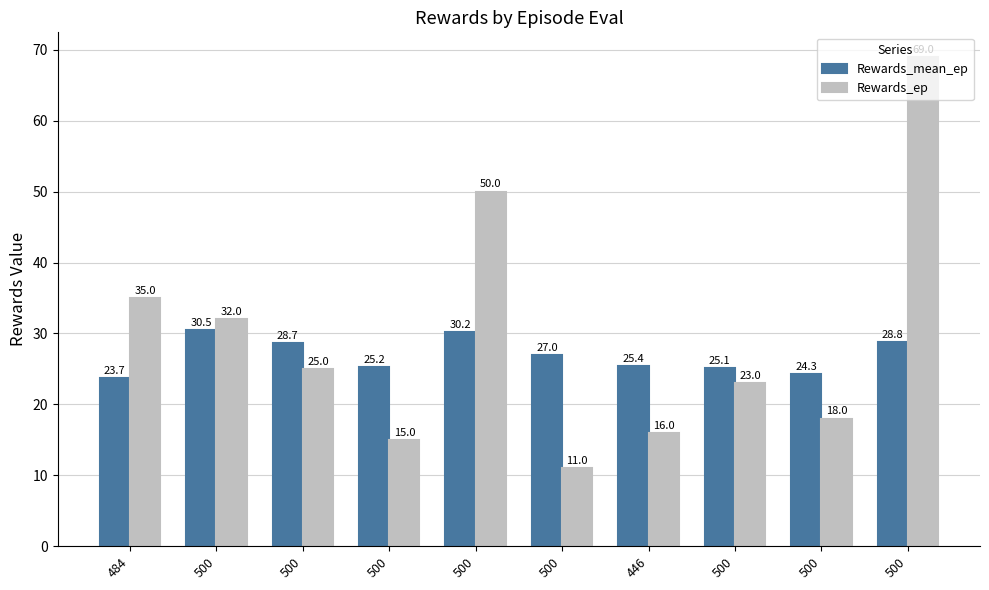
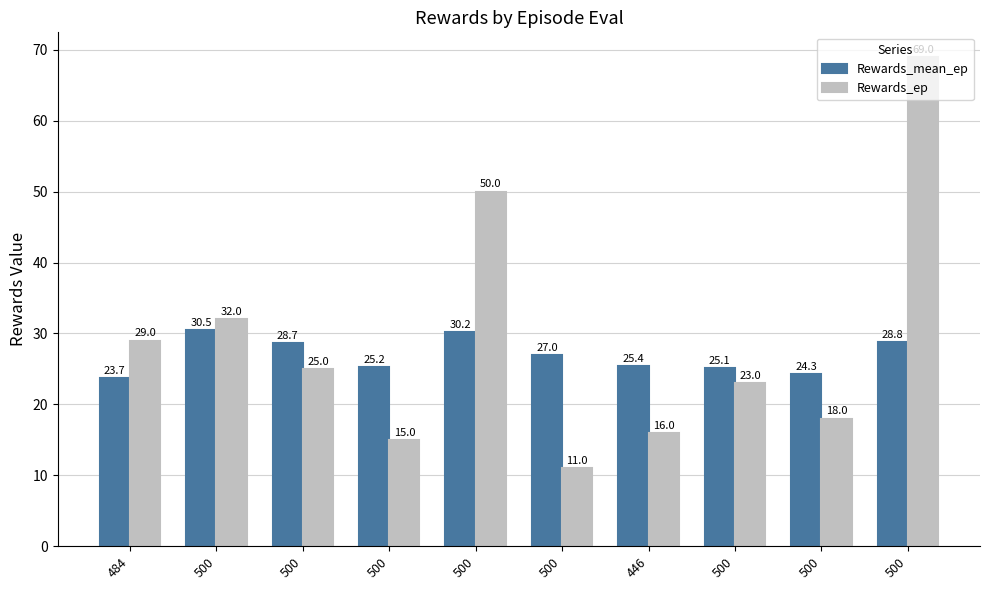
Rewards_ep, 484: 35.0 -> 29.0
